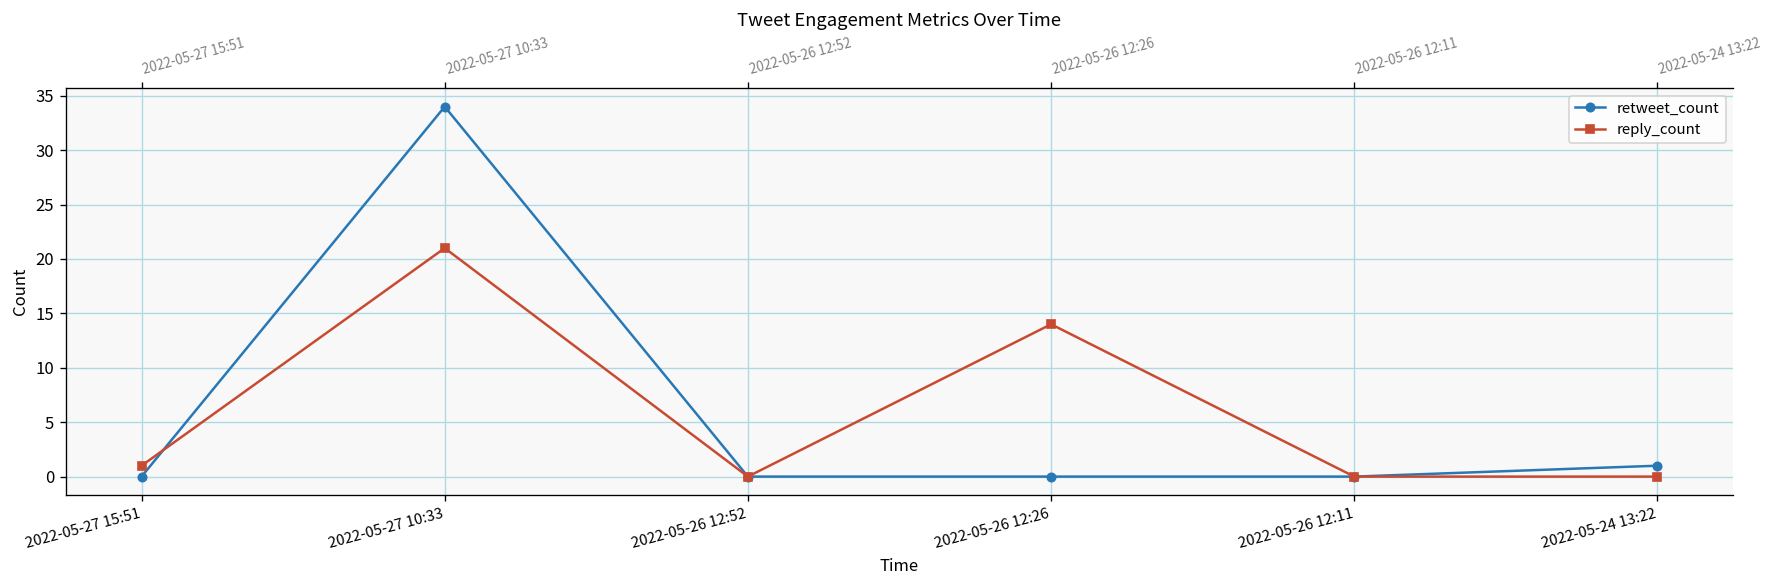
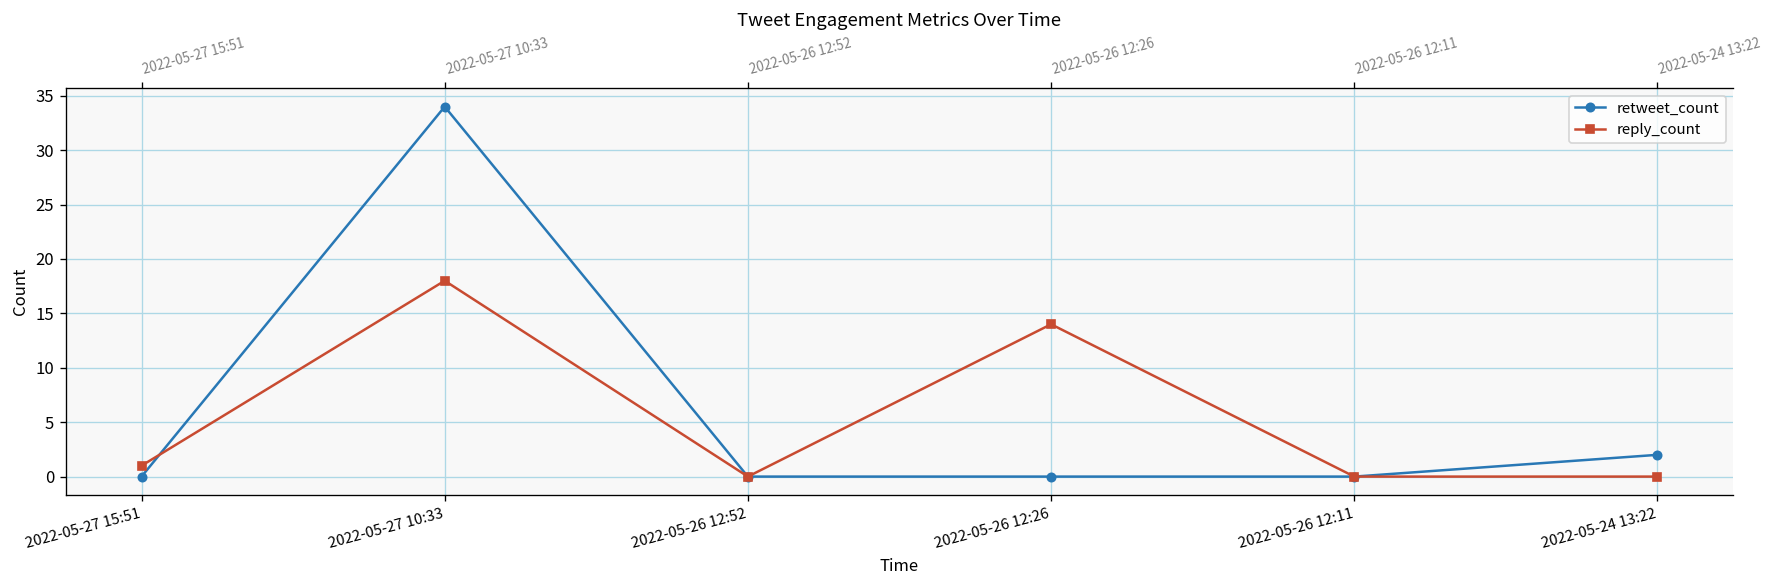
reply_count, 2022-05-27 10:33: 21 -> 18
retweet_count, 2022-05-24 13:22: 1 -> 2
